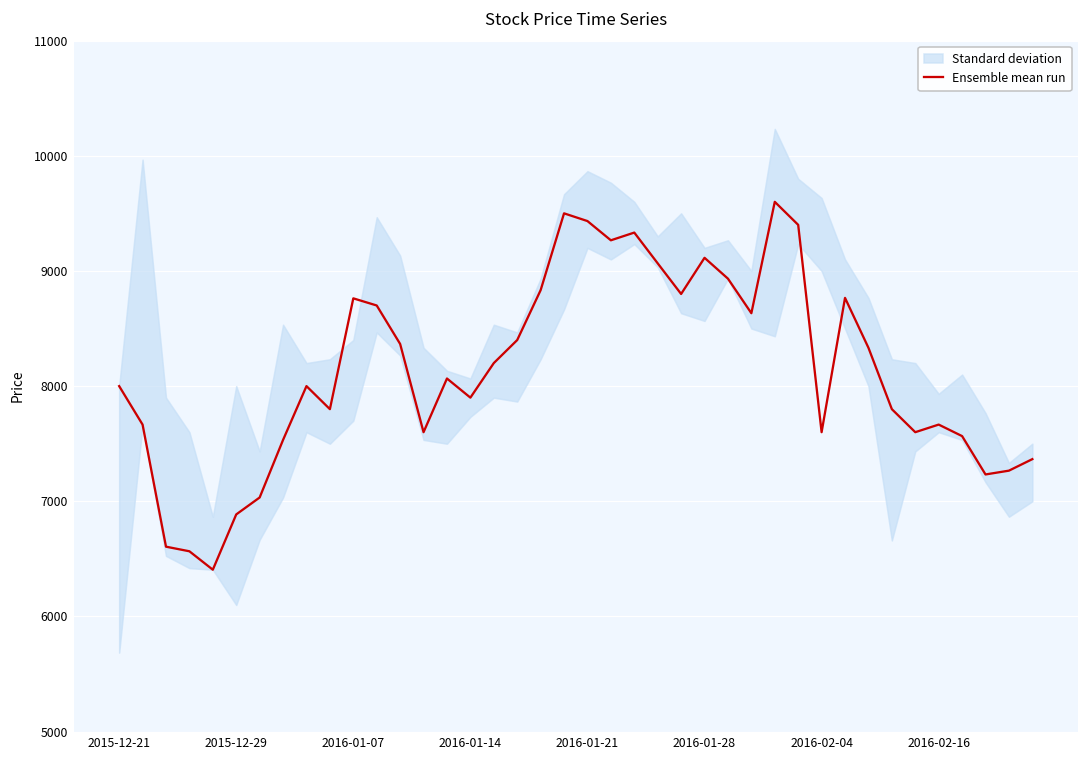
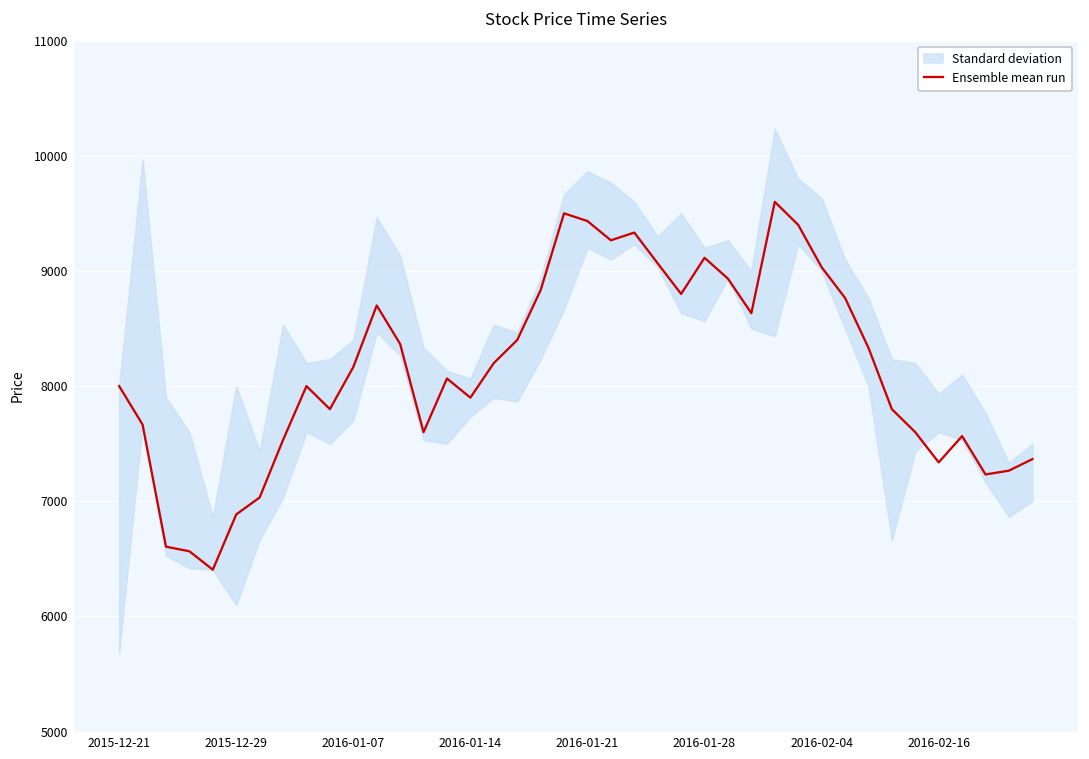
Ensemble mean run, 2016-01-07: 8760 -> 8170
Ensemble mean run, 2016-02-04: 7600 -> 9030
Ensemble mean run, 2016-02-16: 7670 -> 7340
